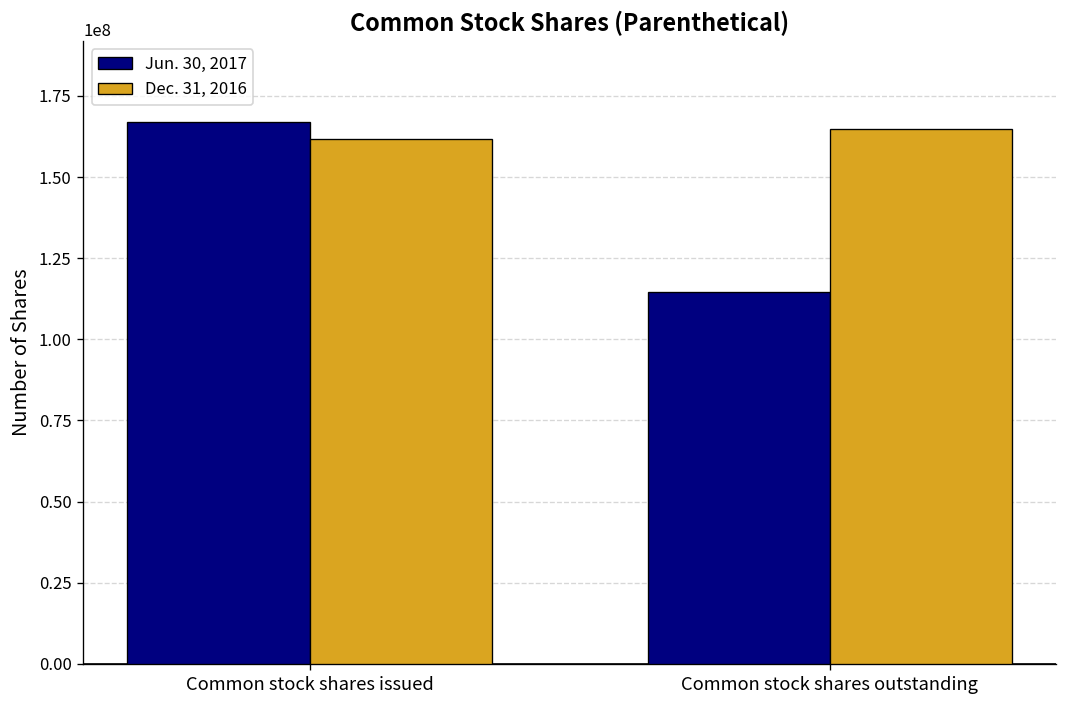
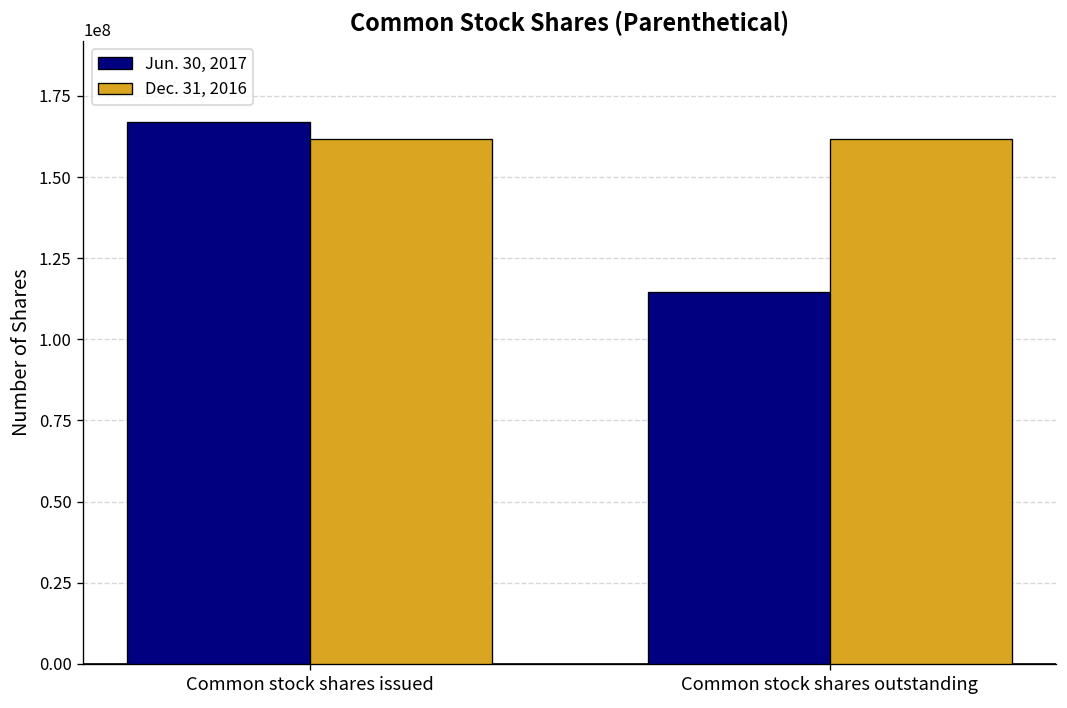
Dec. 31, 2016, Common stock shares outstanding: 165000000 -> 162000000
